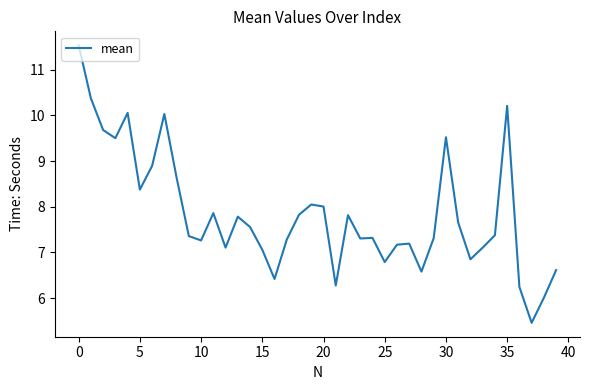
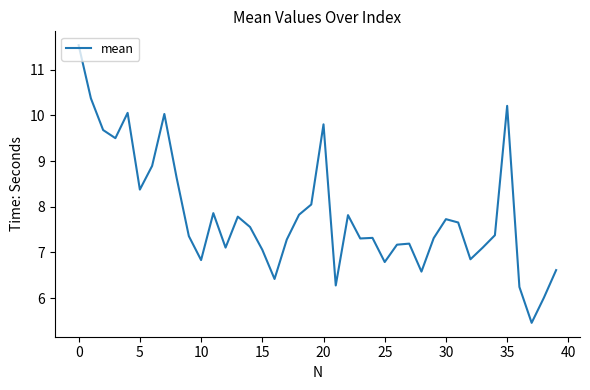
10: 7.3 -> 6.8
20: 8.0 -> 9.8
30: 9.5 -> 7.7
